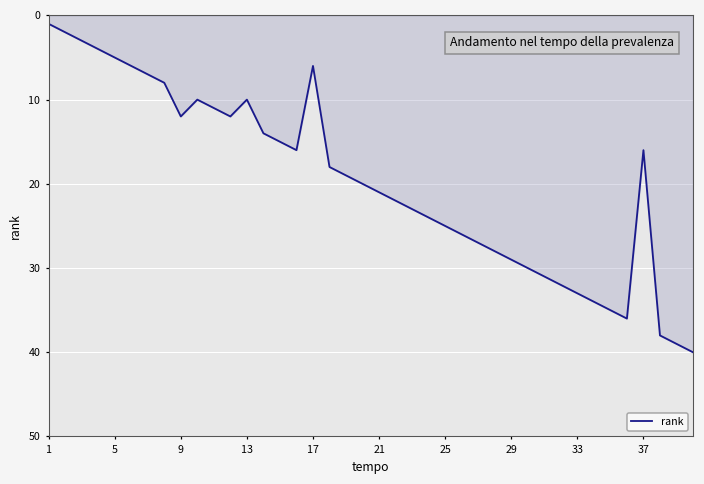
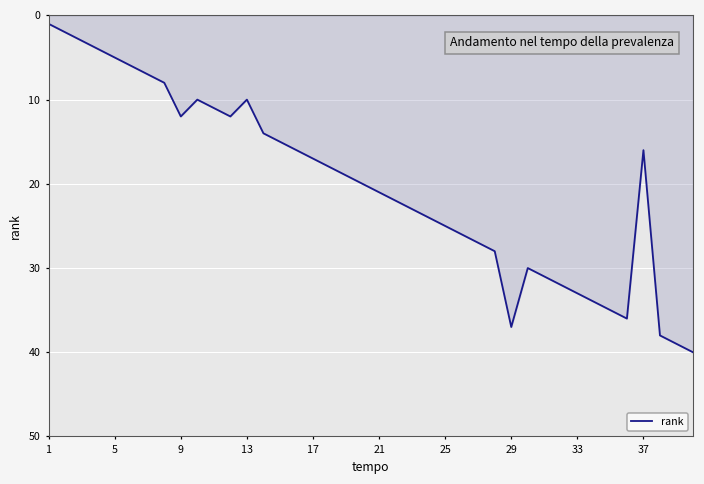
17: 6 -> 17
29: 29 -> 37
